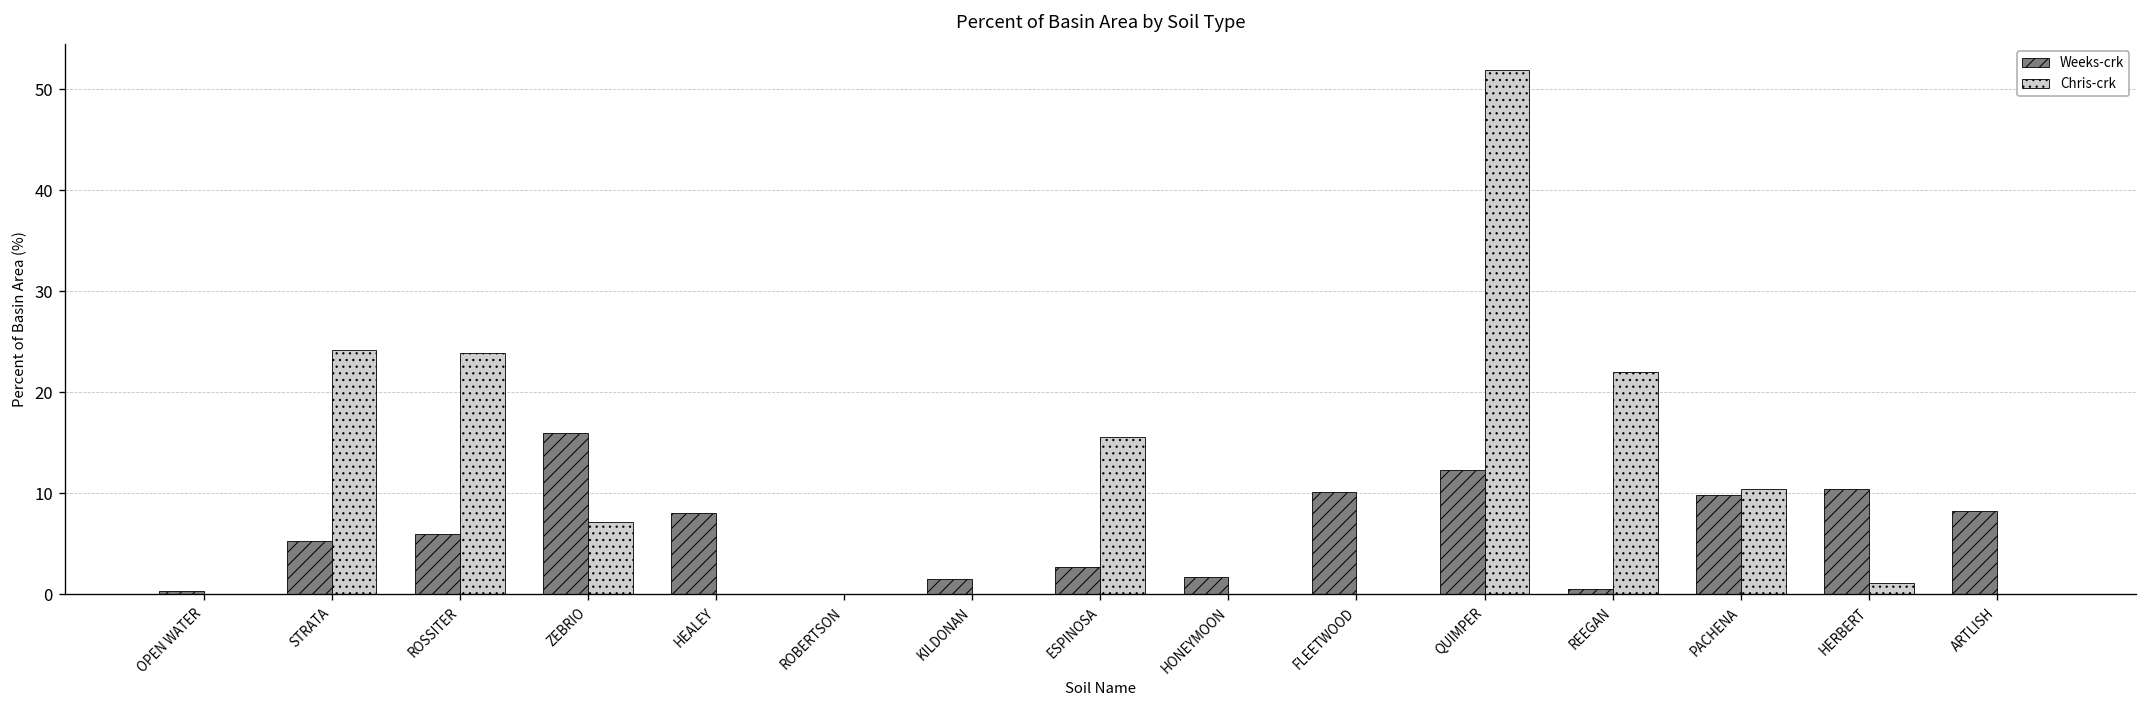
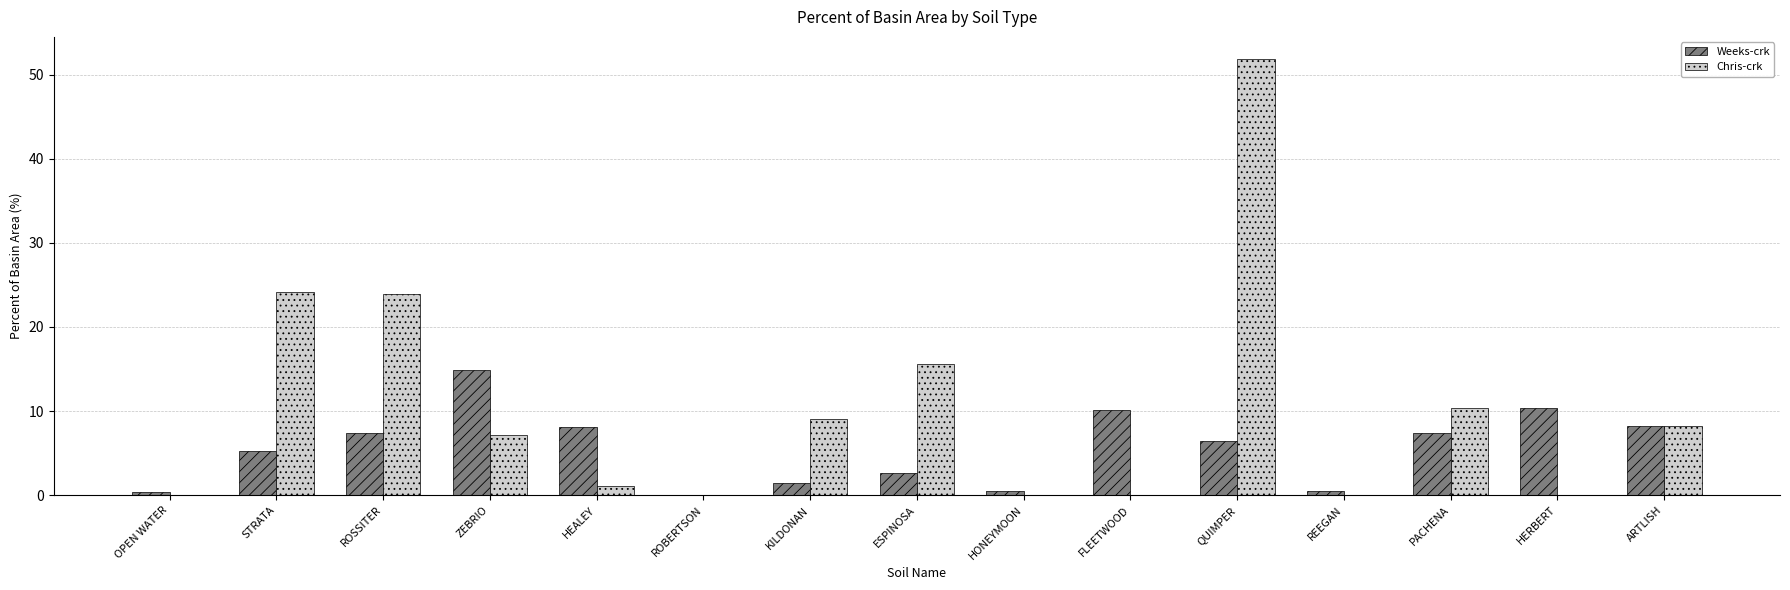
Weeks-crk, ROSSITER: 6 -> 7
Weeks-crk, ZEBRIO: 16 -> 15
Chris-crk, HEALEY: 0 -> 1
Chris-crk, KILDONAN: 0 -> 9
Weeks-crk, HONEYMOON: 2 -> 1
Weeks-crk, QUIMPER: 12 -> 6
Chris-crk, REEGAN: 22 -> 0
Weeks-crk, PACHENA: 10 -> 7
Chris-crk, HERBERT: 1 -> 0
Chris-crk, ARTLISH: 0 -> 8
